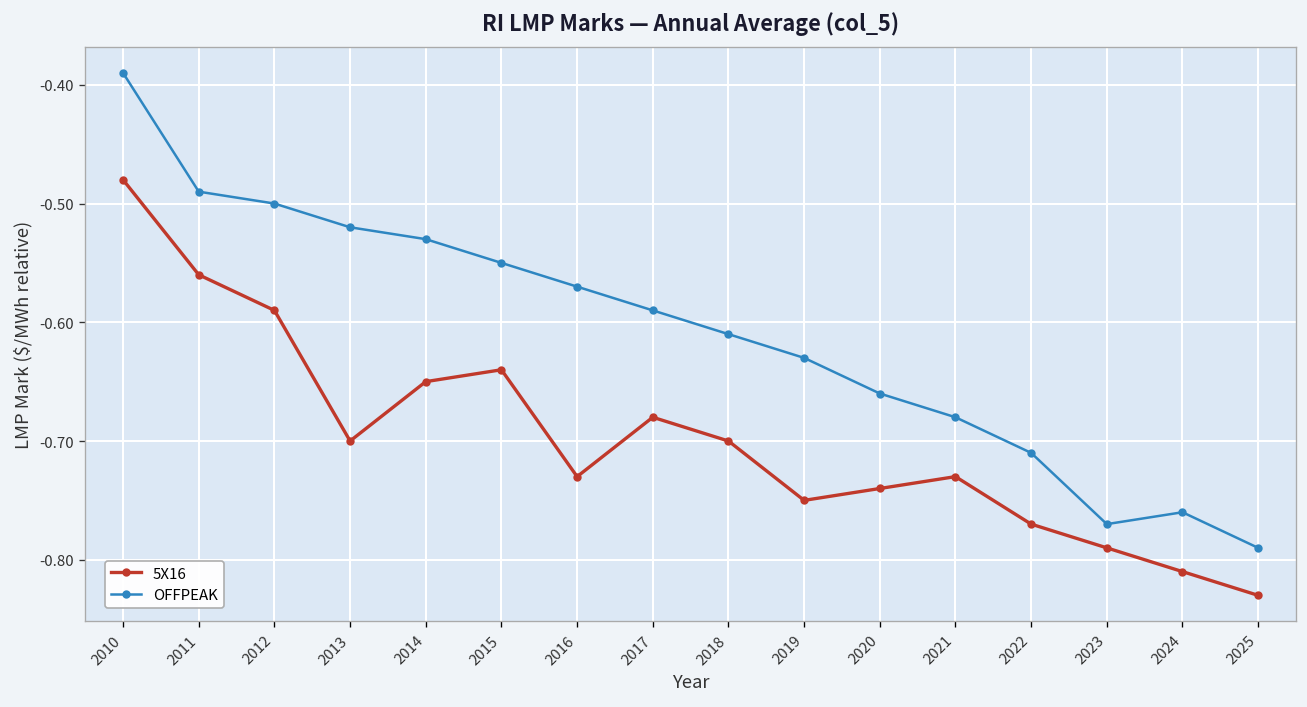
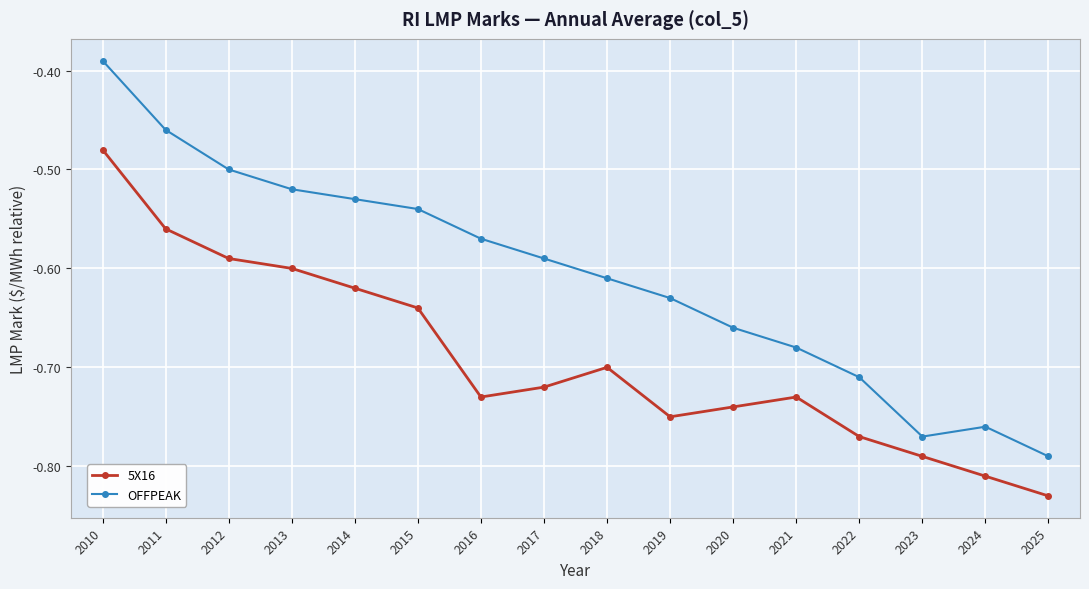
OFFPEAK, 2011: -0.49 -> -0.46
5X16, 2013: -0.7 -> -0.6
5X16, 2014: -0.65 -> -0.62
OFFPEAK, 2015: -0.55 -> -0.54
5X16, 2017: -0.68 -> -0.72
